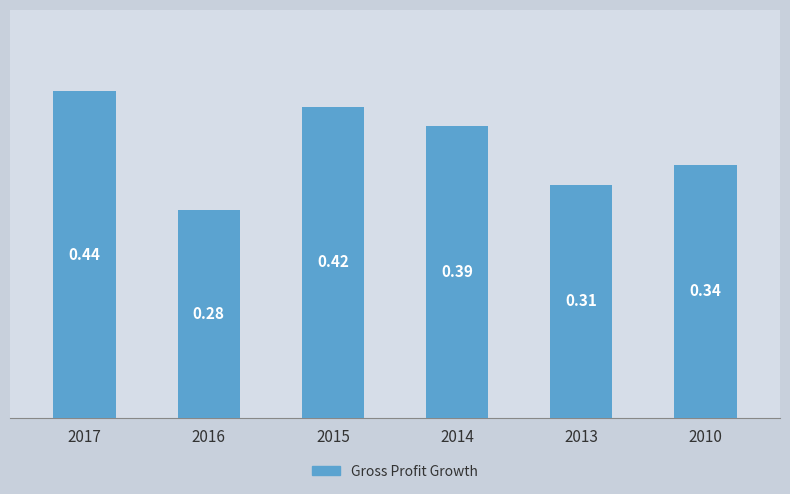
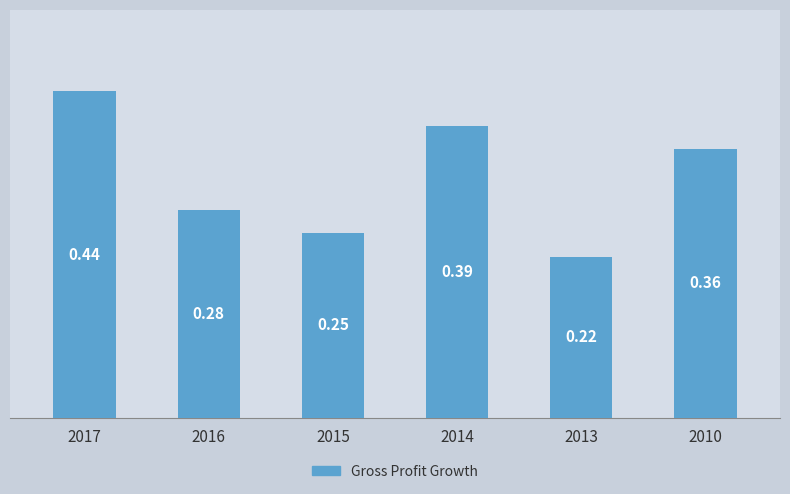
2015: 0.42 -> 0.25
2013: 0.31 -> 0.22
2010: 0.34 -> 0.36
